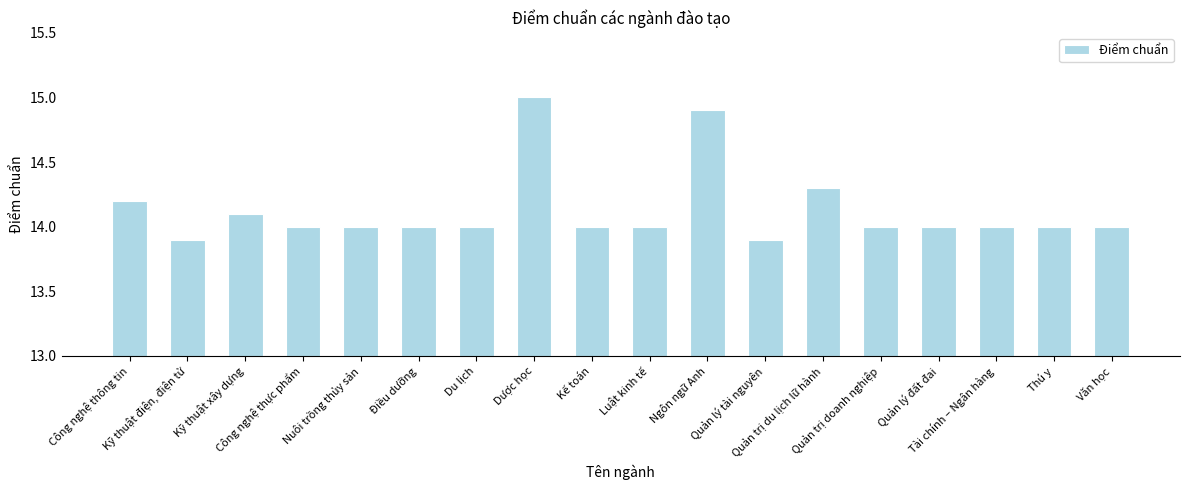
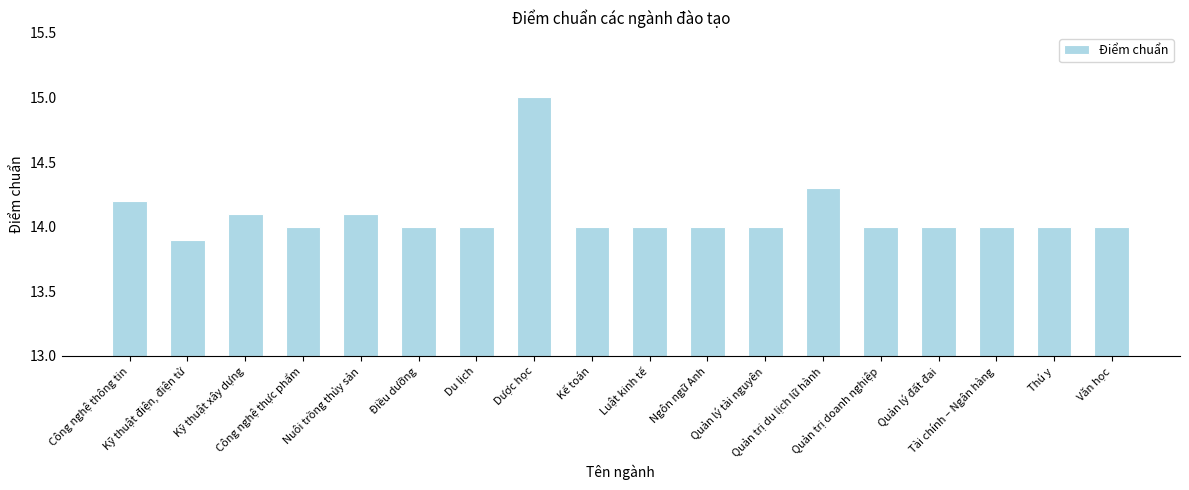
Nuôi trồng thủy sản: 14.0 -> 14.1
Ngôn ngữ Anh: 14.9 -> 14.0
Quản lý tài nguyên: 13.9 -> 14.0
